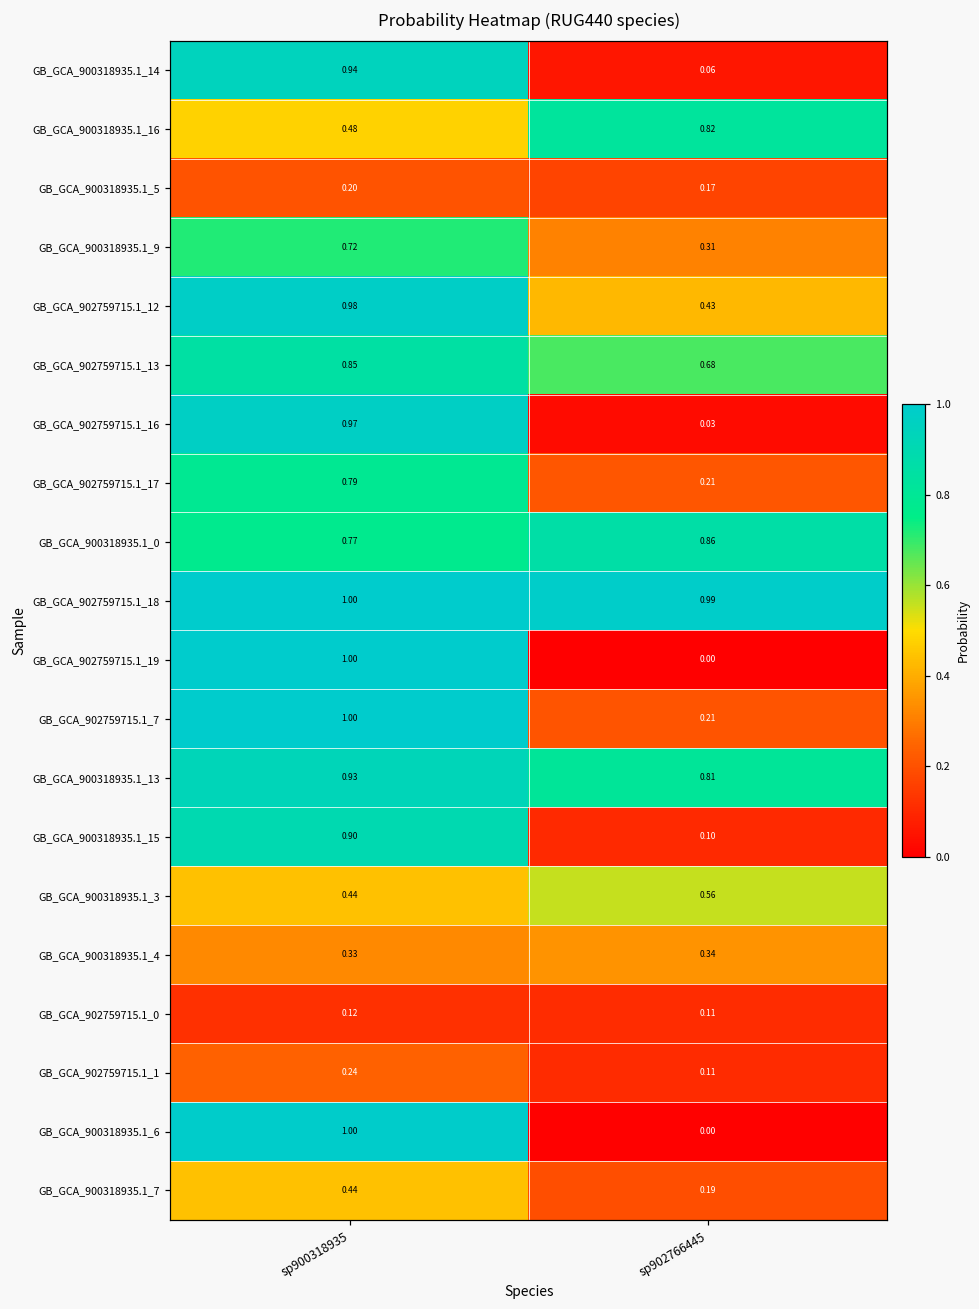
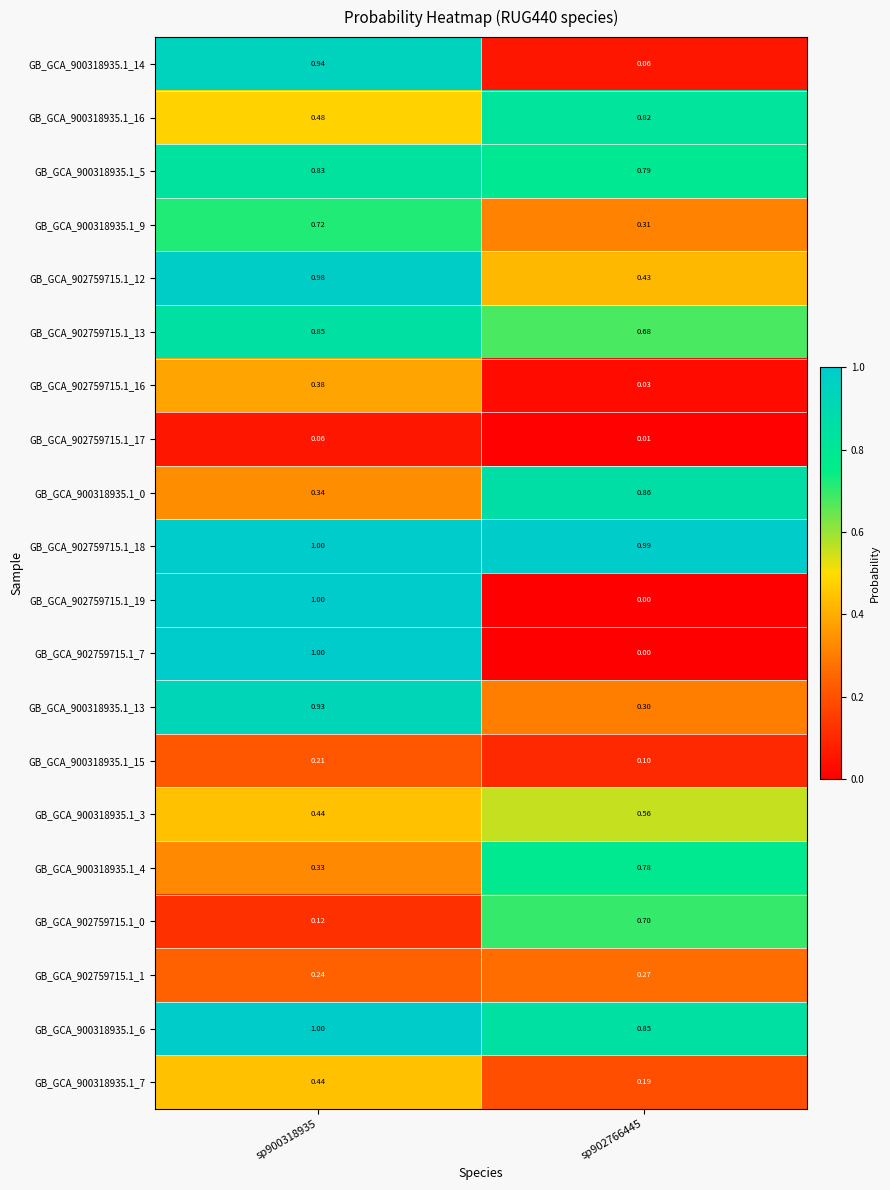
GB_GCA_900318935.1_5, sp900318935: 0.20 -> 0.83
GB_GCA_900318935.1_5, sp902766445: 0.17 -> 0.79
GB_GCA_902759715.1_16, sp900318935: 0.97 -> 0.38
GB_GCA_902759715.1_17, sp900318935: 0.79 -> 0.06
GB_GCA_902759715.1_17, sp902766445: 0.21 -> 0.01
GB_GCA_900318935.1_0, sp900318935: 0.77 -> 0.34
GB_GCA_902759715.1_7, sp902766445: 0.21 -> 0.00
GB_GCA_900318935.1_13, sp902766445: 0.81 -> 0.30
GB_GCA_900318935.1_15, sp900318935: 0.90 -> 0.21
GB_GCA_900318935.1_4, sp902766445: 0.34 -> 0.78
GB_GCA_902759715.1_0, sp902766445: 0.11 -> 0.70
GB_GCA_902759715.1_1, sp902766445: 0.11 -> 0.27
GB_GCA_900318935.1_6, sp902766445: 0.00 -> 0.85
